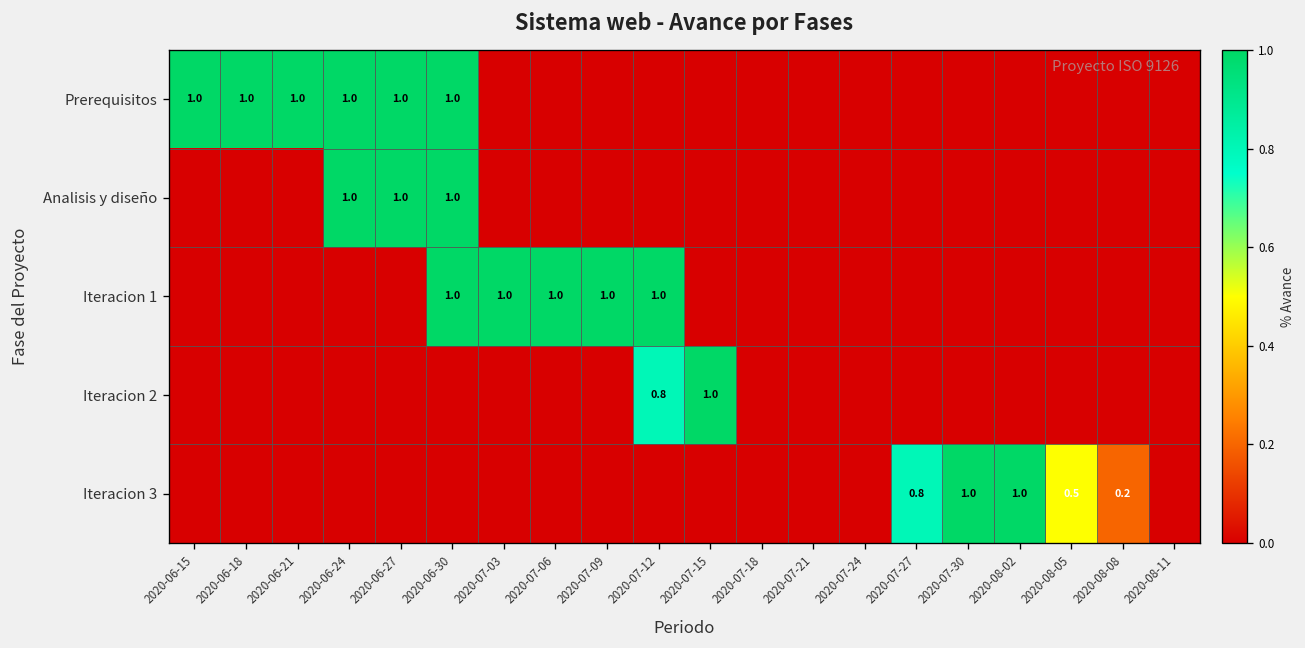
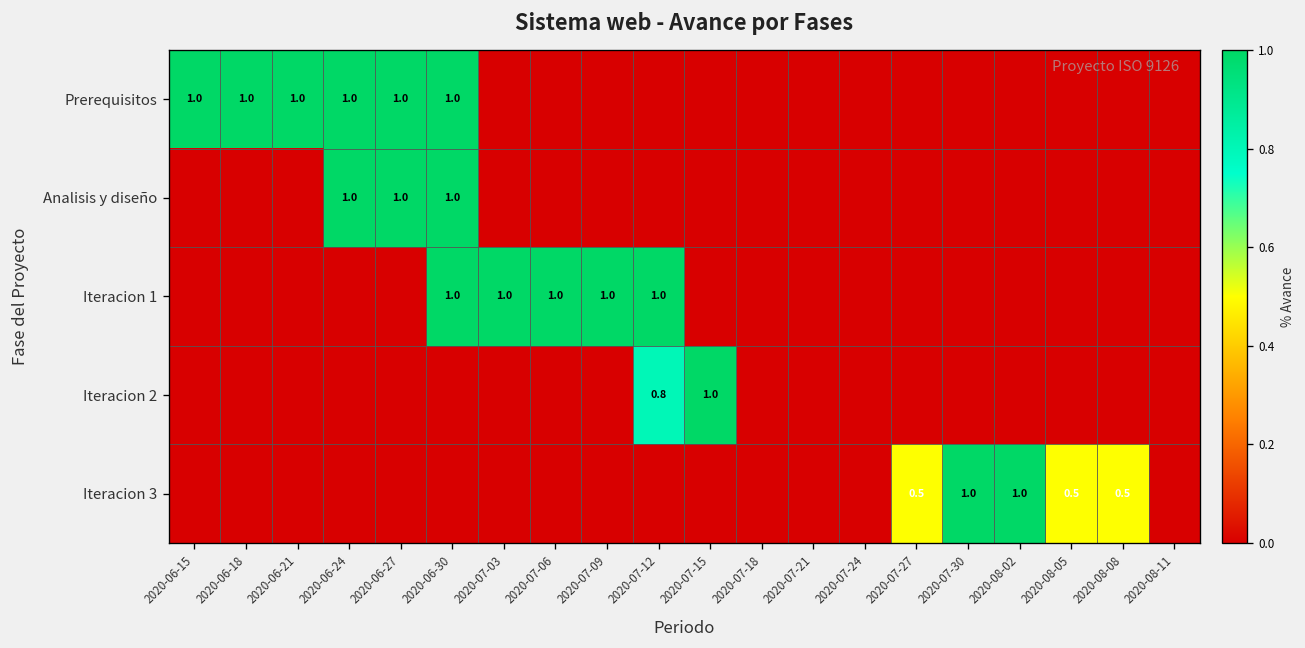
Iteracion 3, 2020-07-27: 0.8 -> 0.5
Iteracion 3, 2020-08-08: 0.2 -> 0.5
